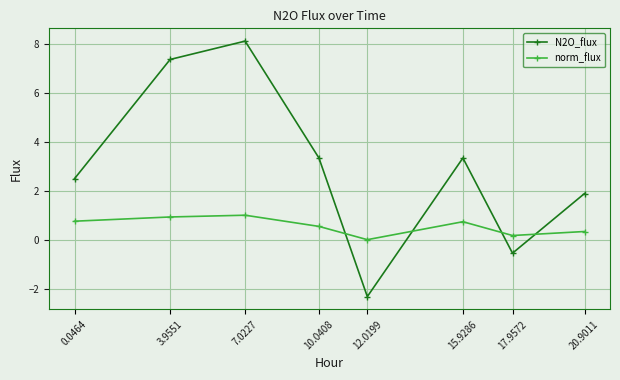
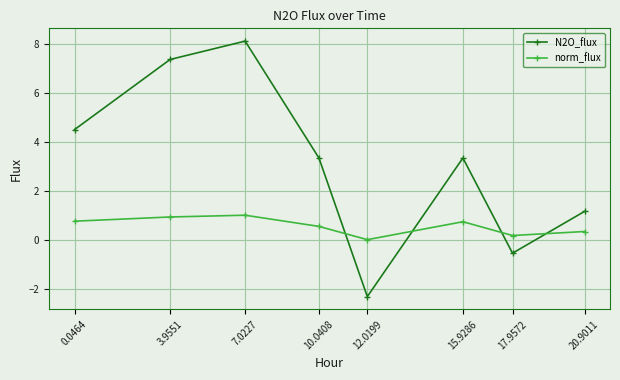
N2O_flux, 0.0464: 2.5 -> 4.5
N2O_flux, 20.9011: 1.9 -> 1.2
